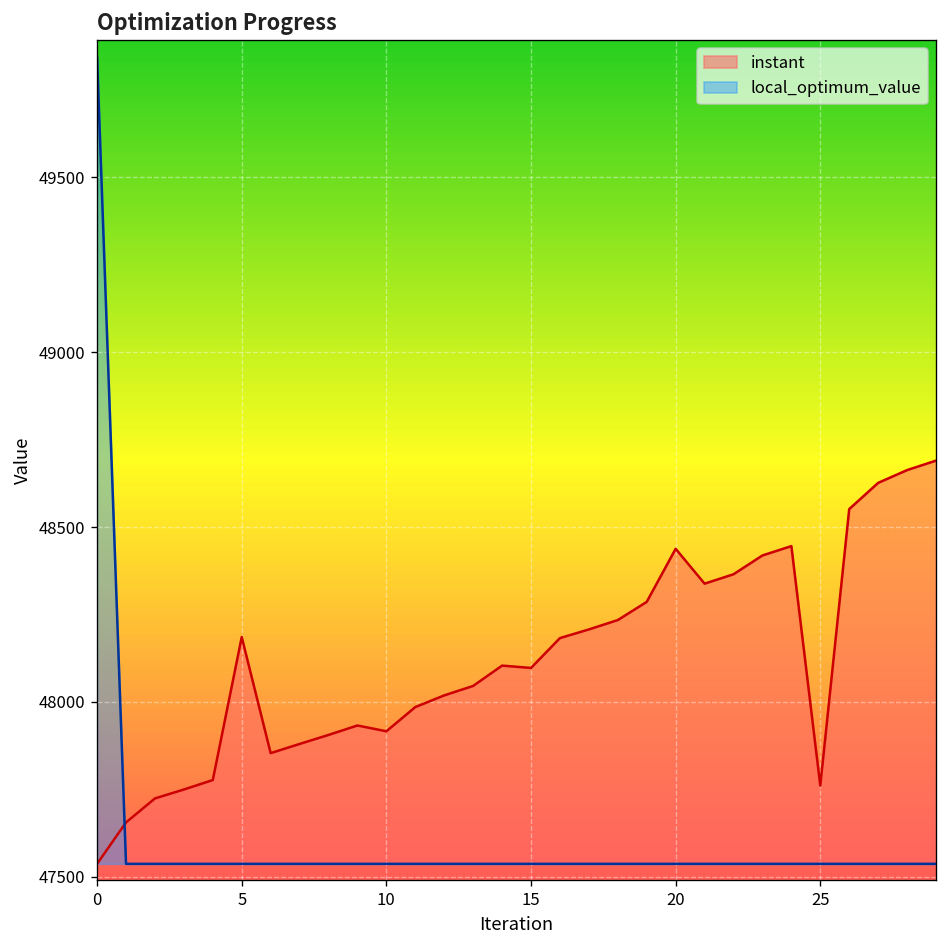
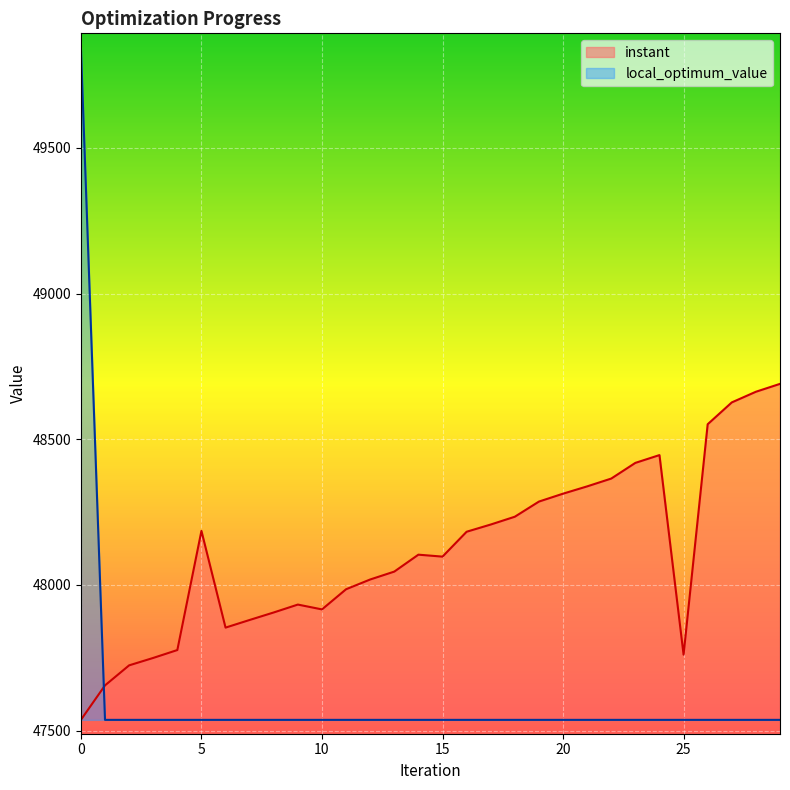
instant, 20: 48440 -> 48310
